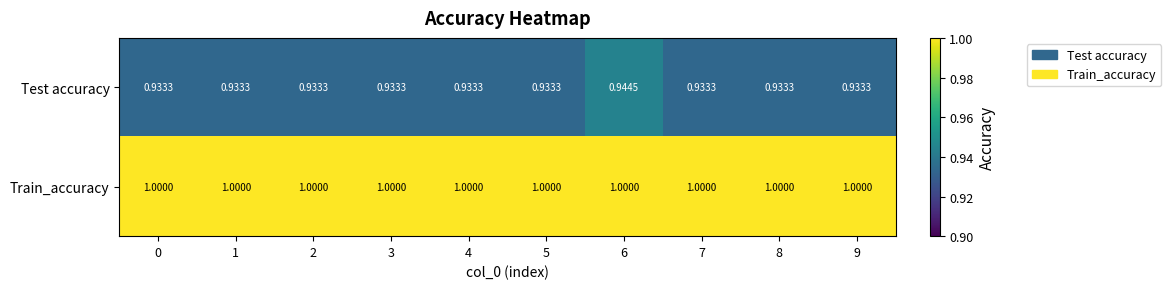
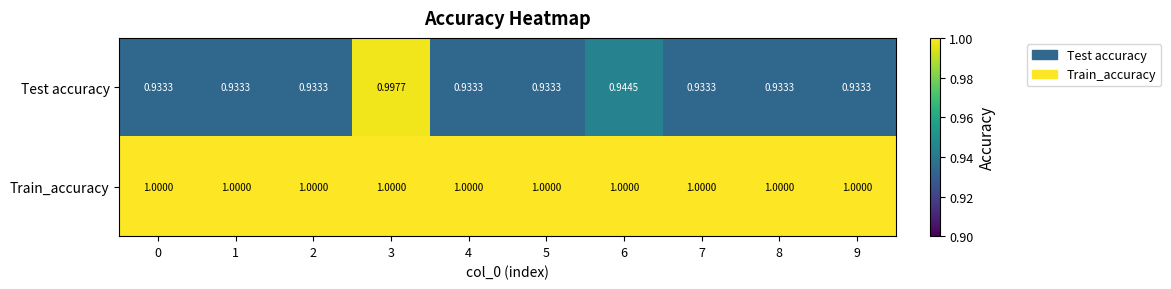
Test accuracy, 3: 0.9333 -> 0.9977
